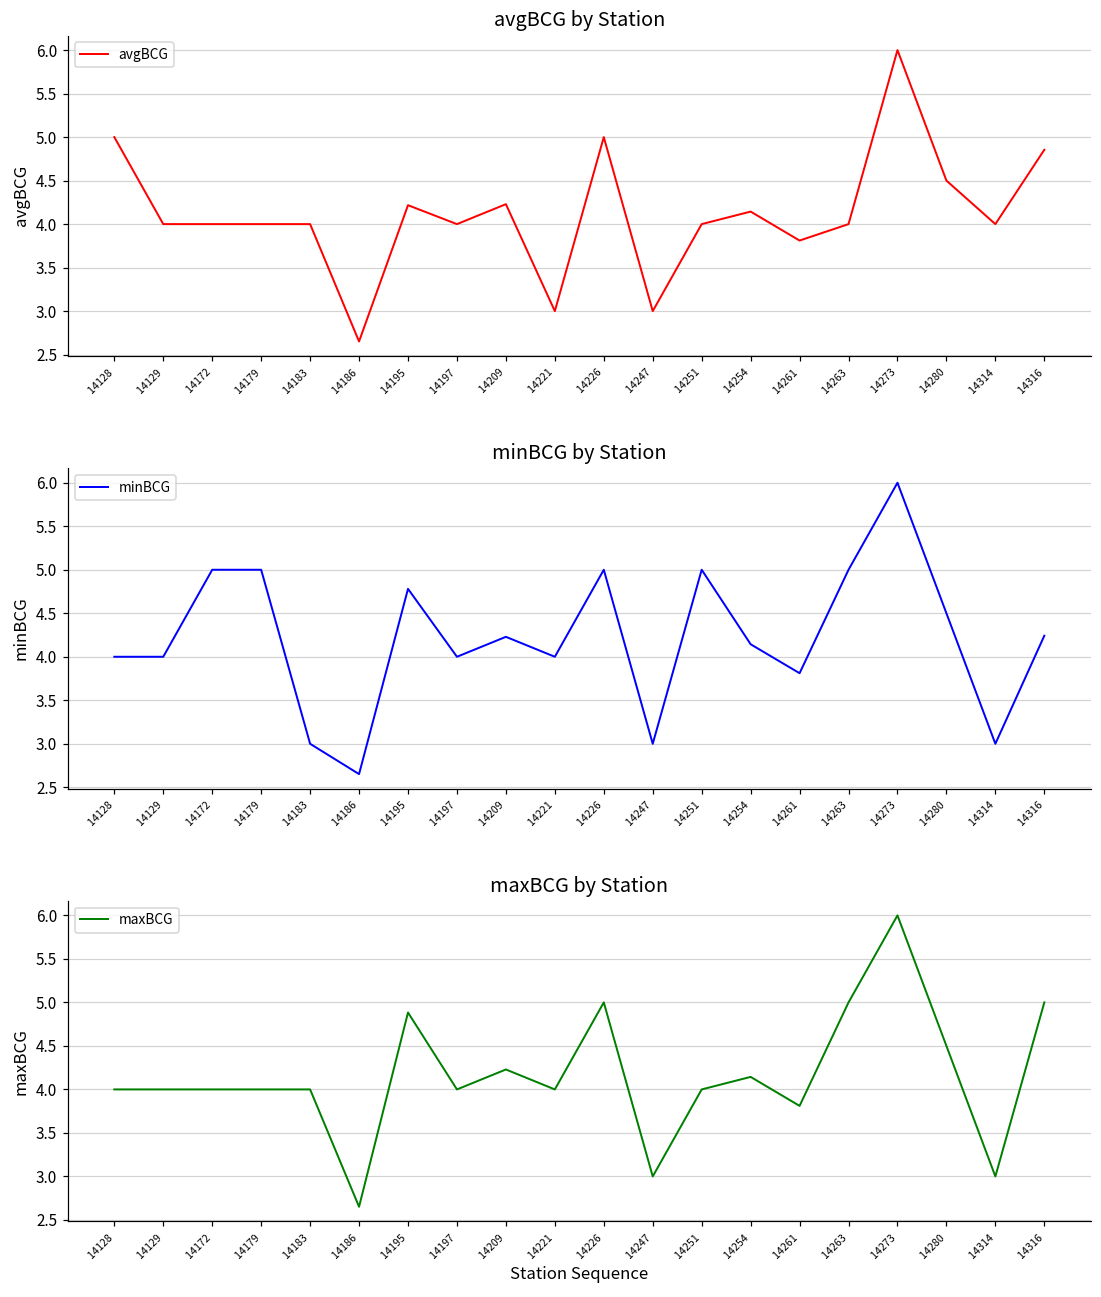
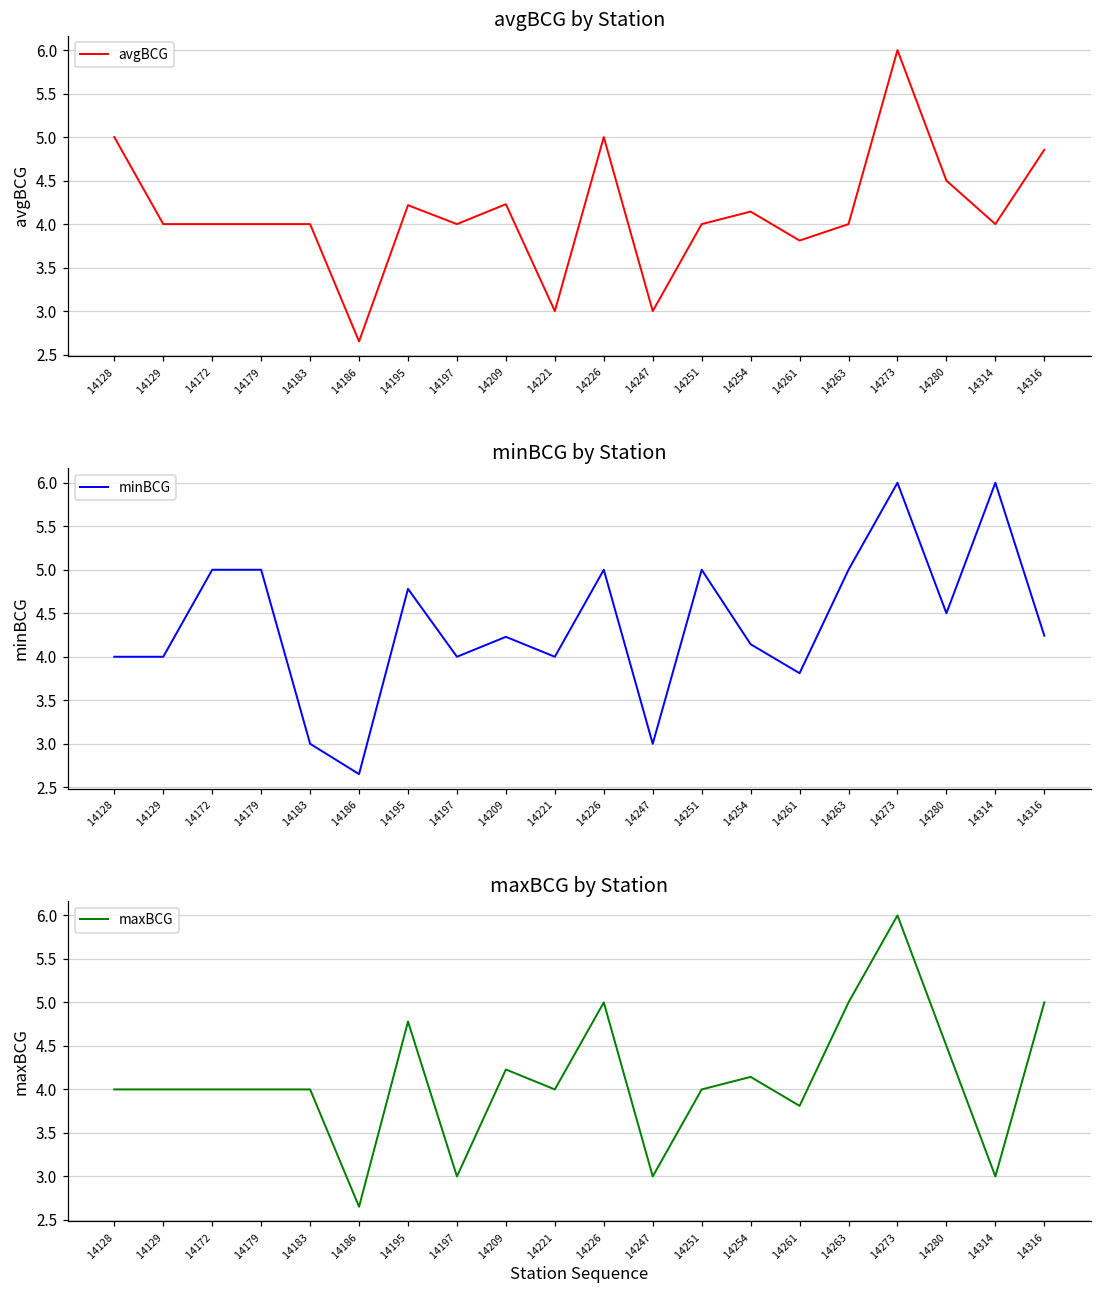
minBCG by Station, 14314: 3 -> 6
maxBCG by Station, 14195: 4.9 -> 4.8
maxBCG by Station, 14197: 4 -> 3
